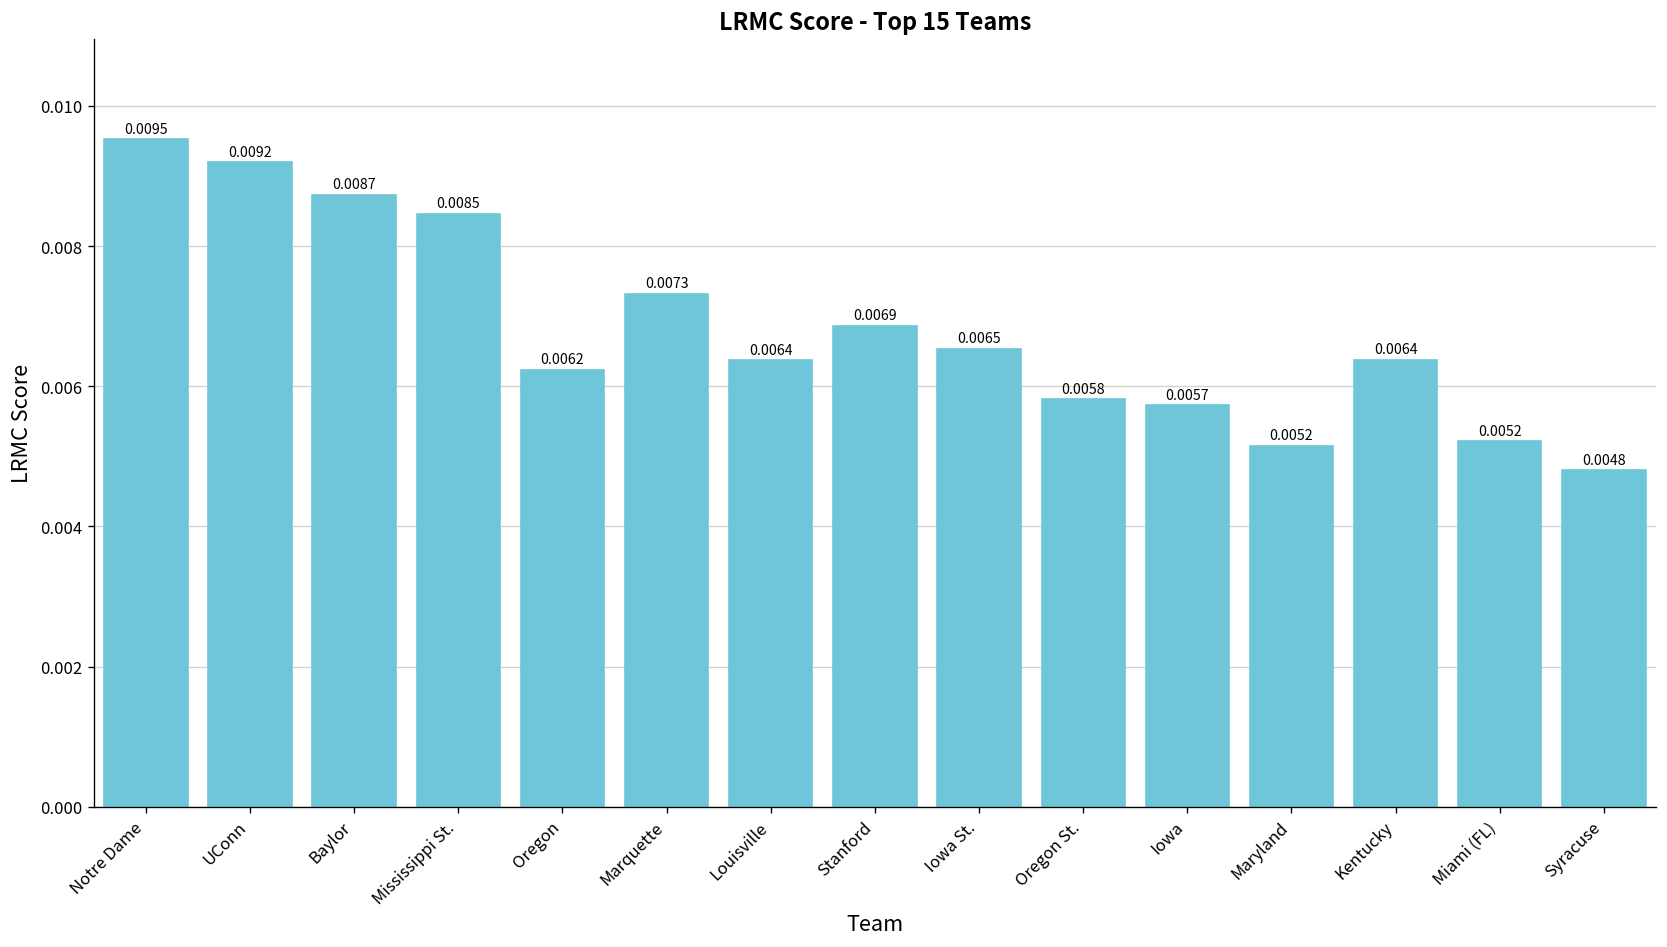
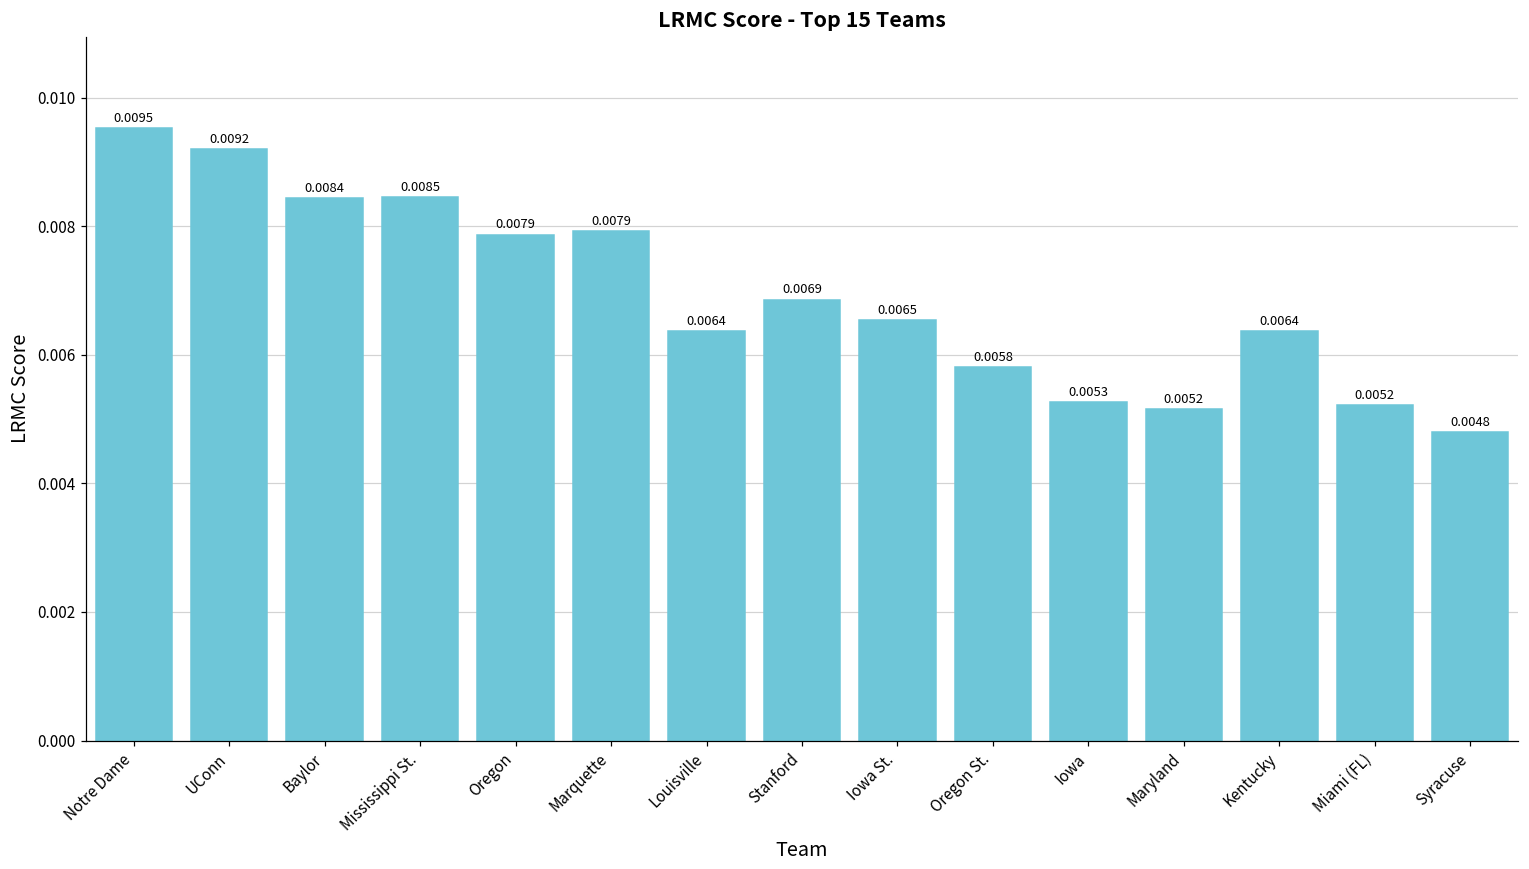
Baylor: 0.0087 -> 0.0084
Oregon: 0.0062 -> 0.0079
Marquette: 0.0073 -> 0.0079
Iowa: 0.0057 -> 0.0053
